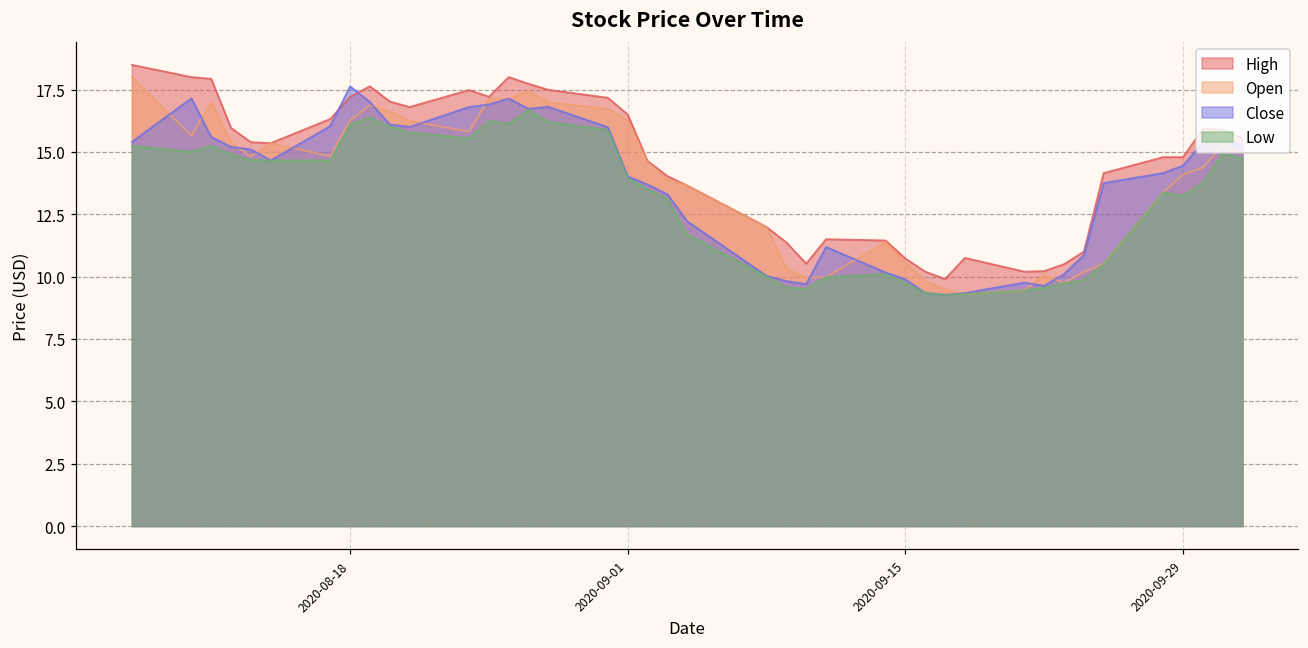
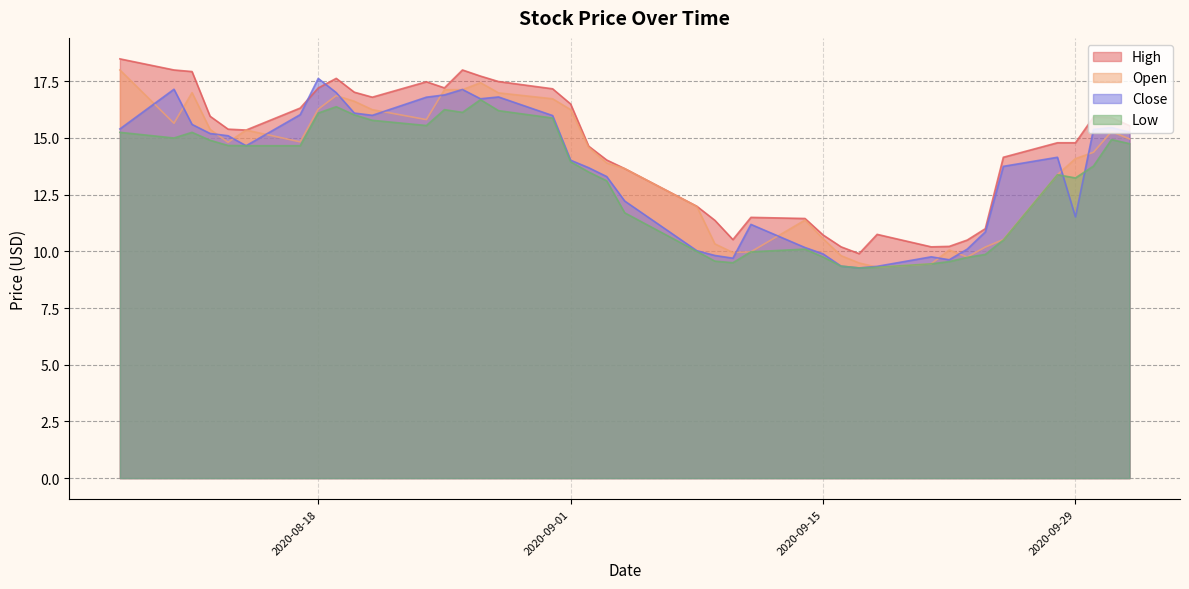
Close, 2020-09-29: 14.4 -> 11.5
